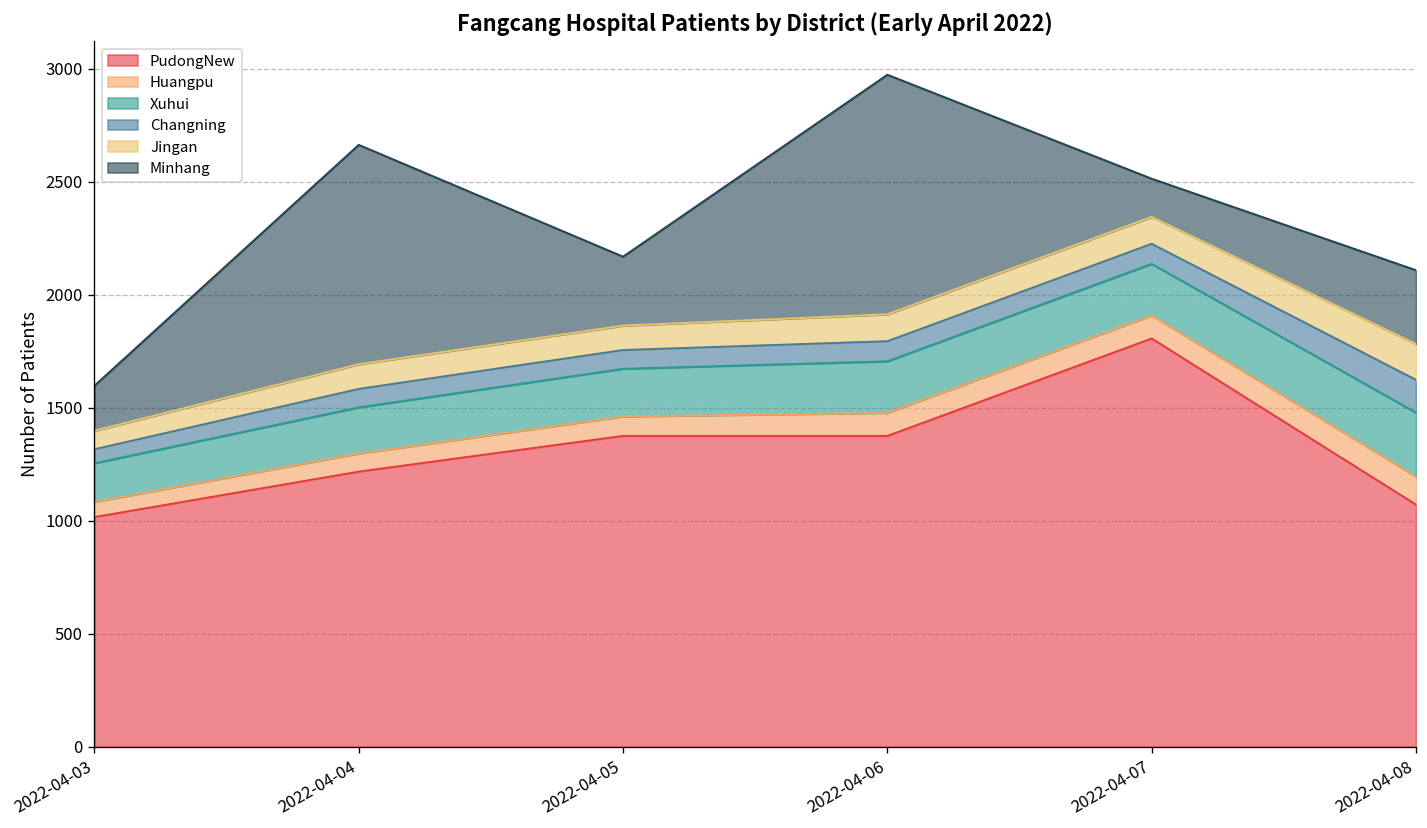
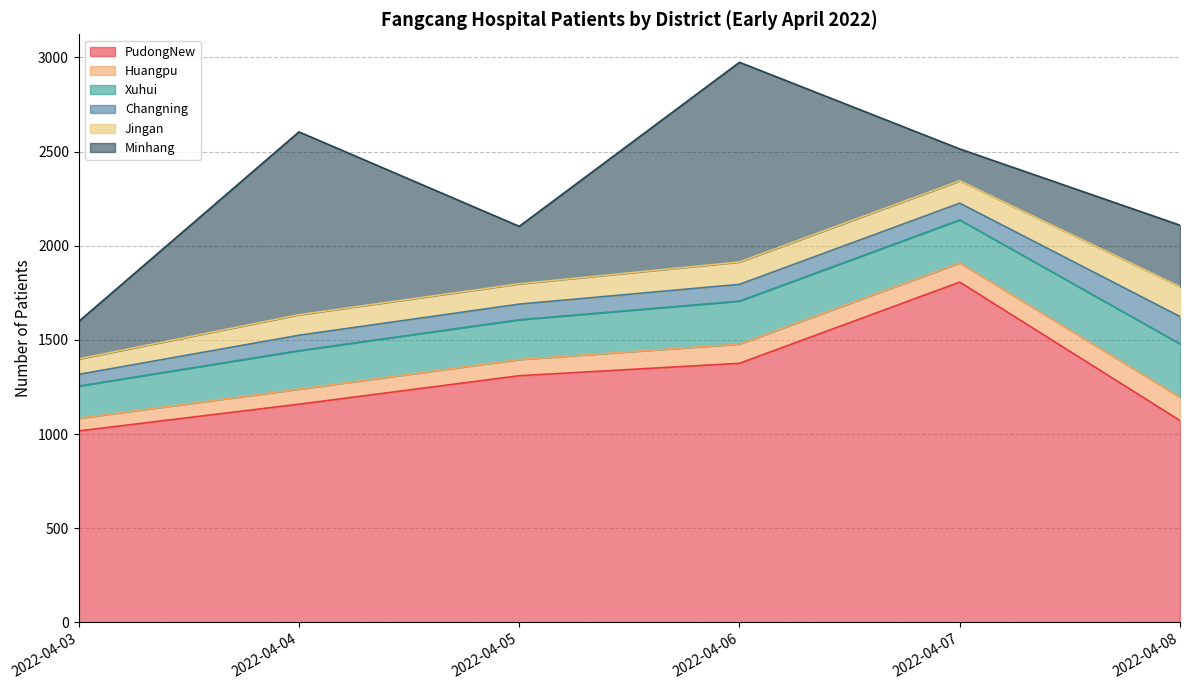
PudongNew, 2022-04-04: 1220 -> 1160
PudongNew, 2022-04-05: 1380 -> 1310
